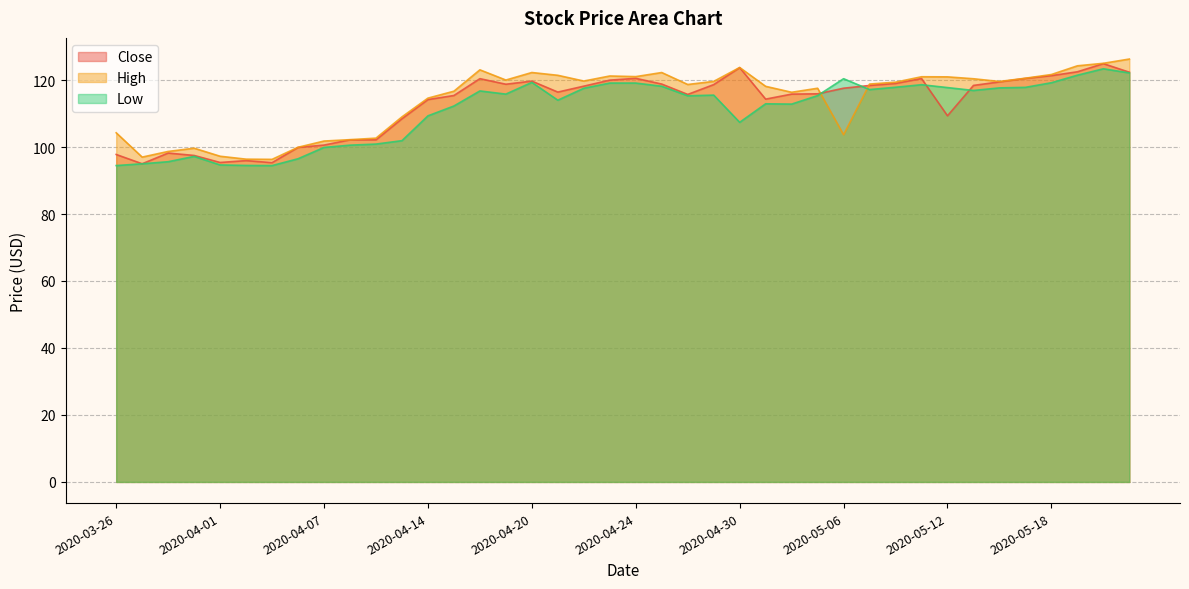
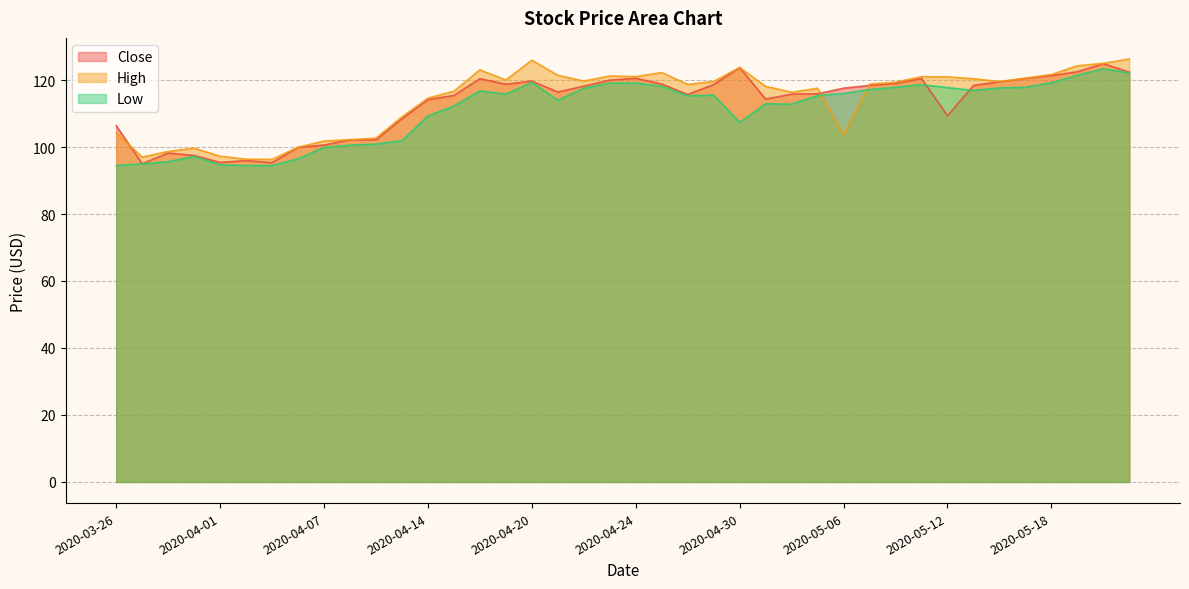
Close, 2020-03-26: 98 -> 106
High, 2020-04-20: 122 -> 126
Low, 2020-05-06: 120 -> 116
